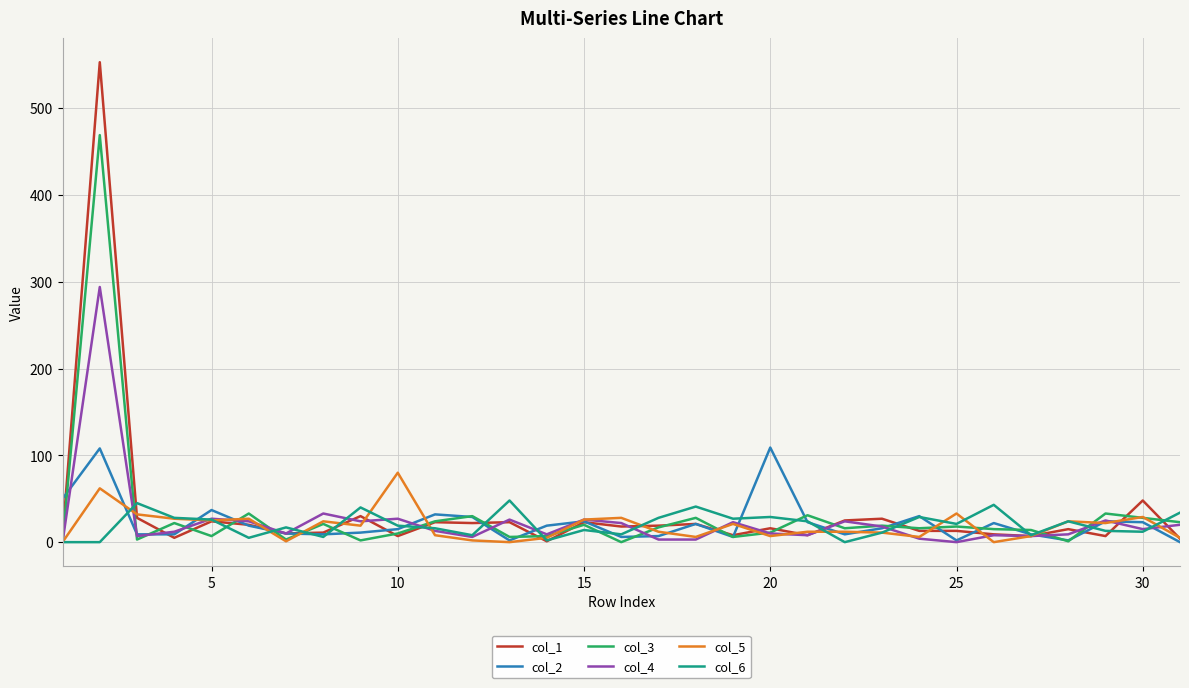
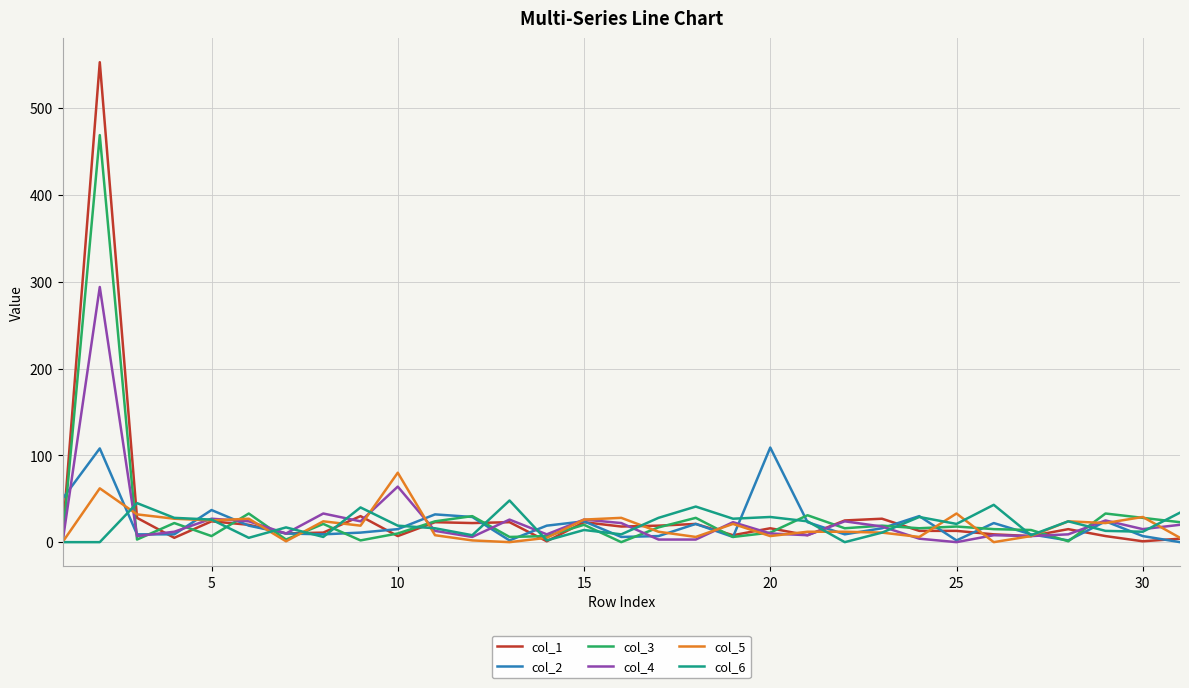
col_4, 10: 30 -> 60
col_1, 30: 50 -> 0
col_2, 30: 20 -> 10
